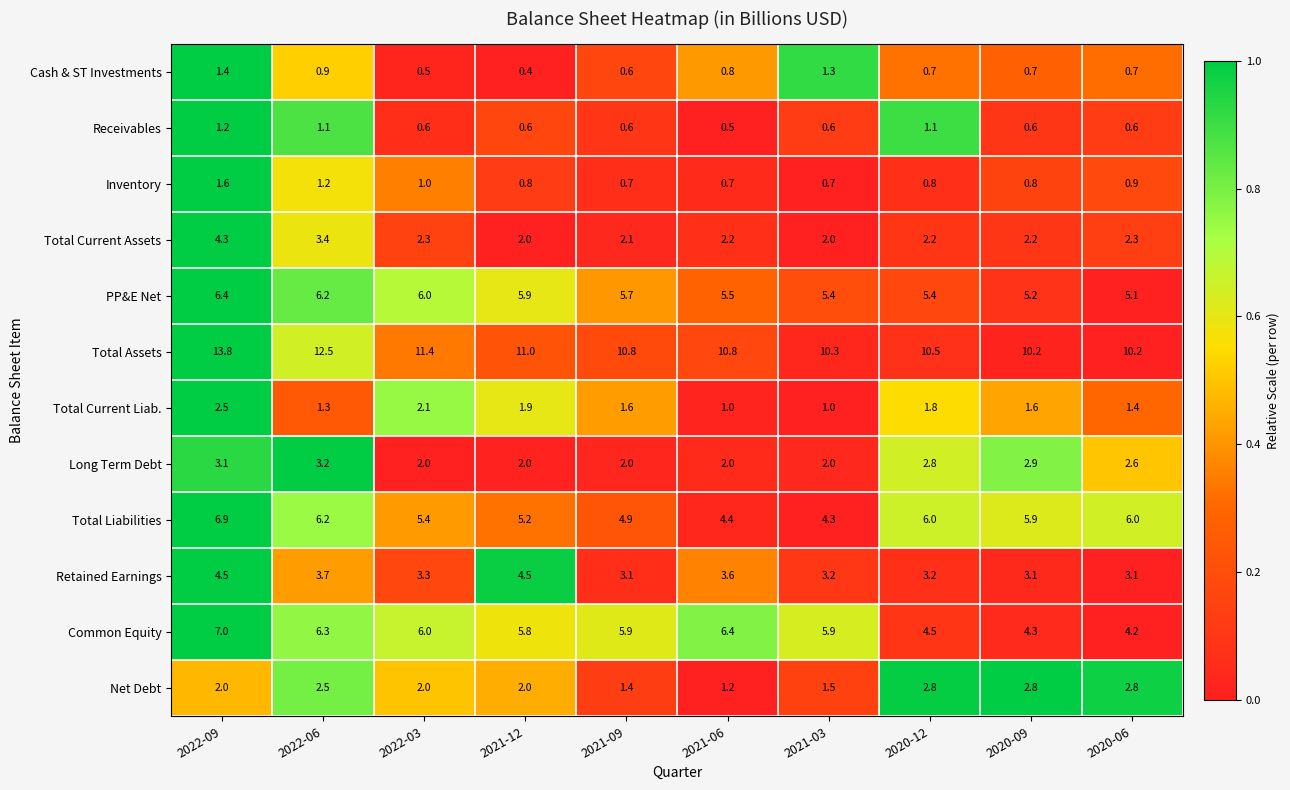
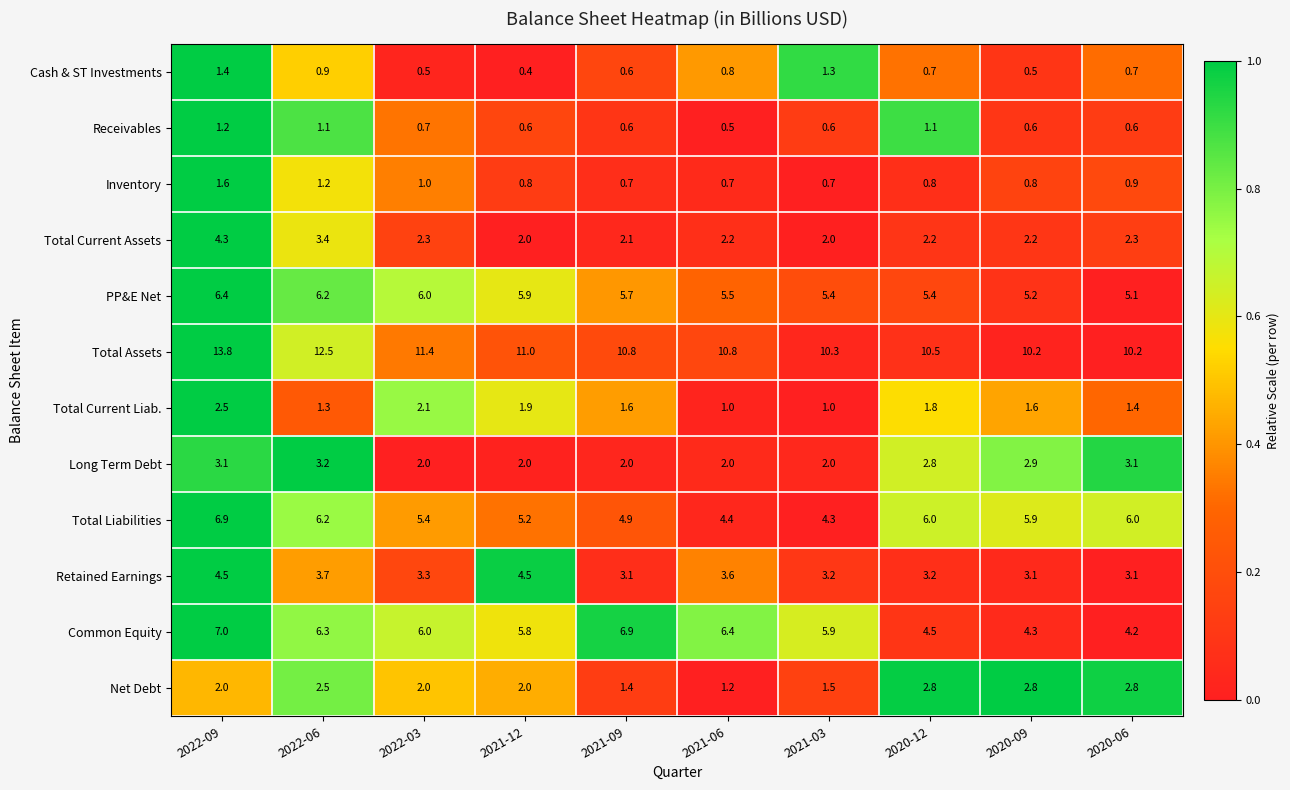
Cash & ST Investments, 2020-09: 0.7 -> 0.5
Receivables, 2022-03: 0.6 -> 0.7
Long Term Debt, 2020-06: 2.6 -> 3.1
Common Equity, 2021-09: 5.9 -> 6.9
